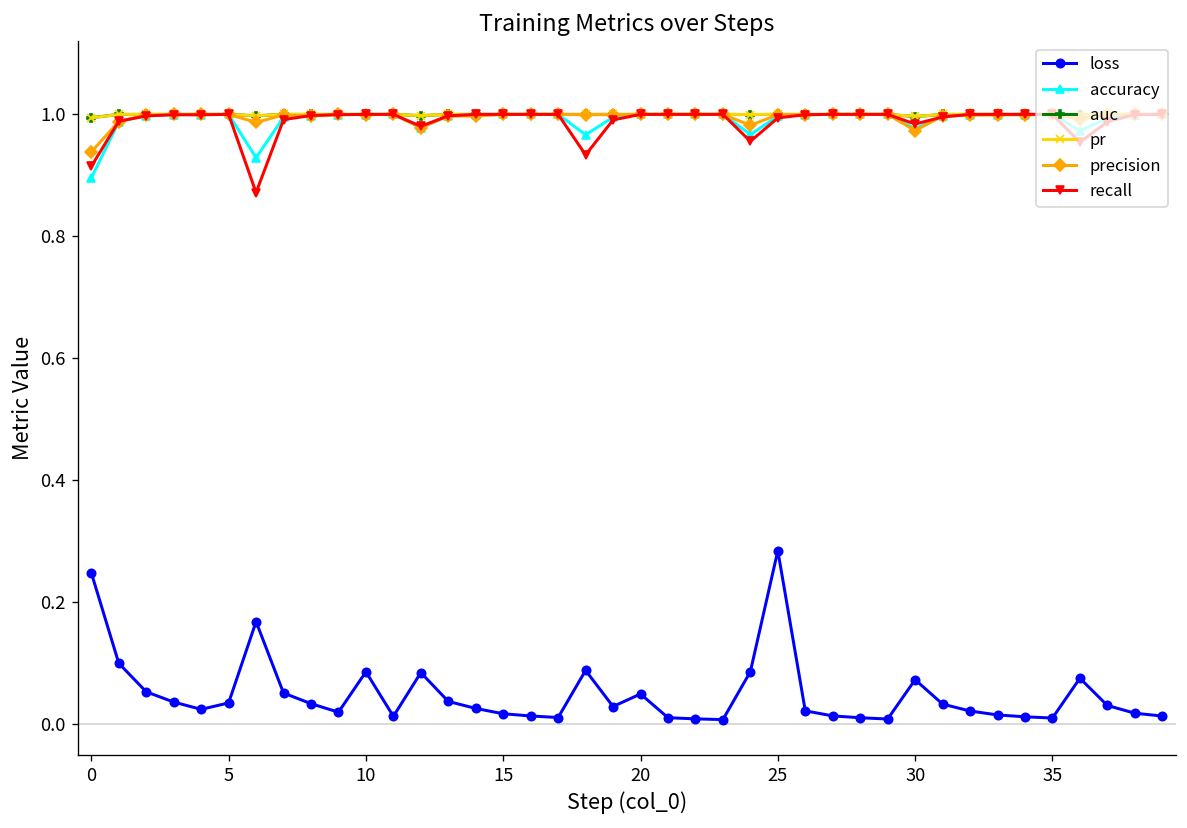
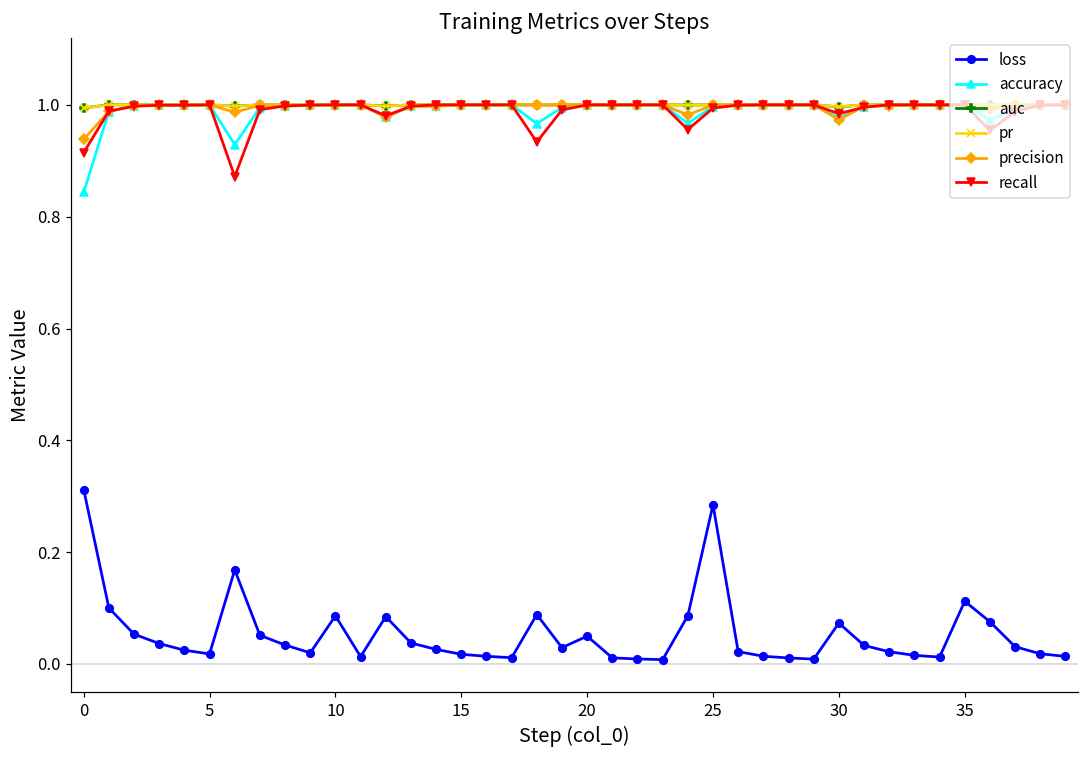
loss, 0: 0.25 -> 0.31
accuracy, 0: 0.90 -> 0.84
loss, 5: 0.04 -> 0.02
loss, 35: 0.01 -> 0.11
